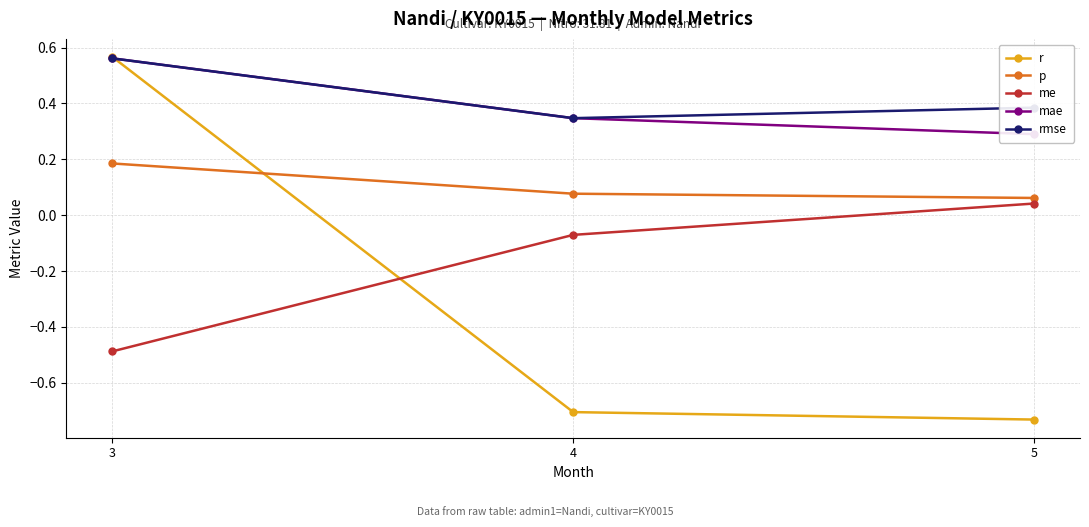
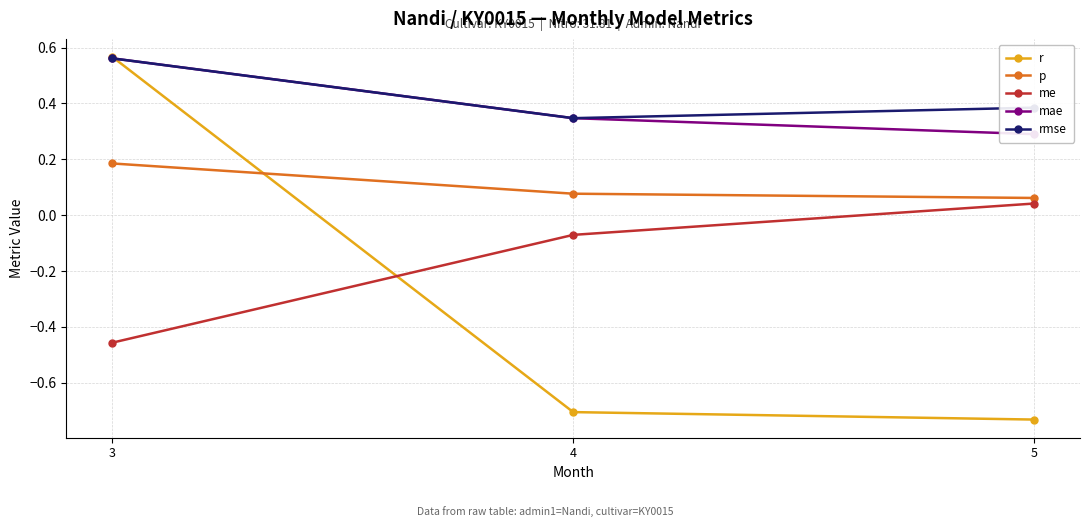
me, 3: -0.49 -> -0.46
